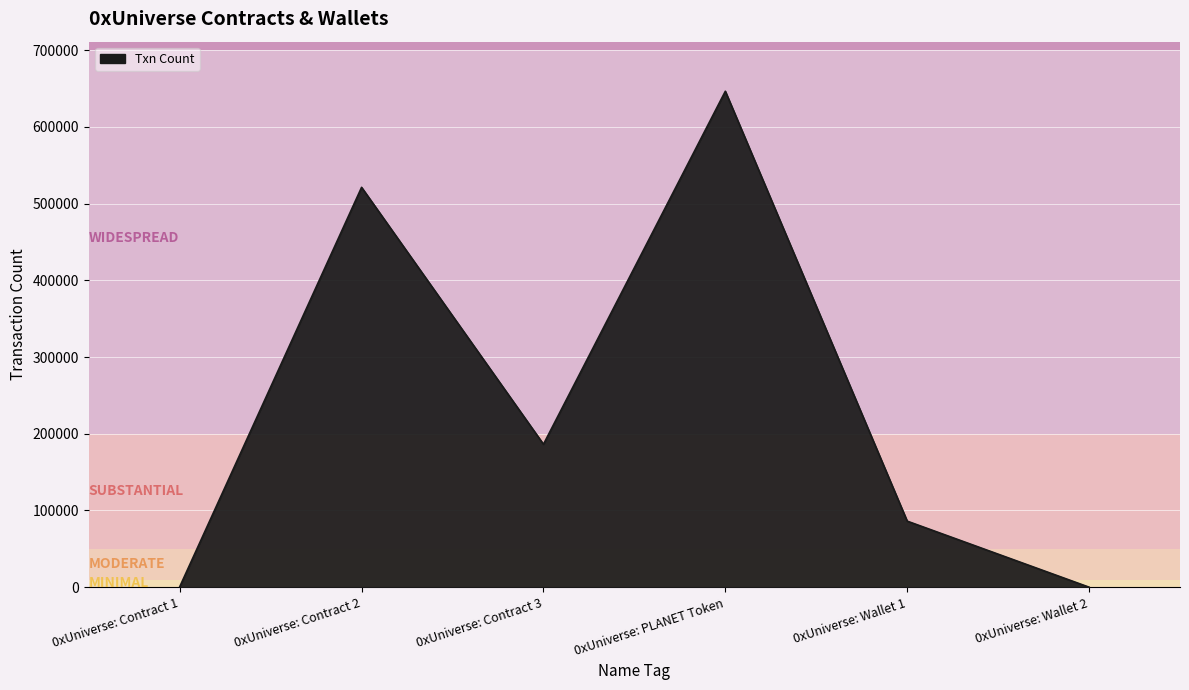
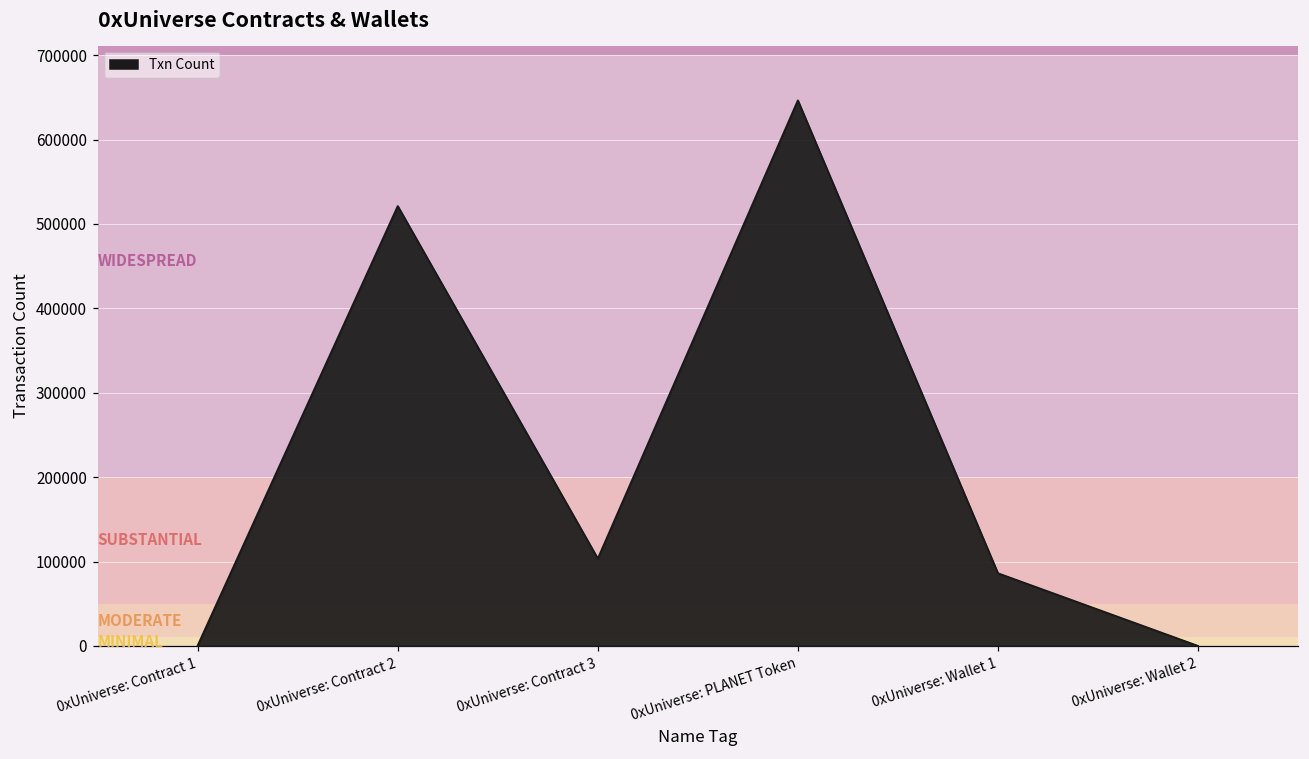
0xUniverse: Contract 3: 190000 -> 100000
